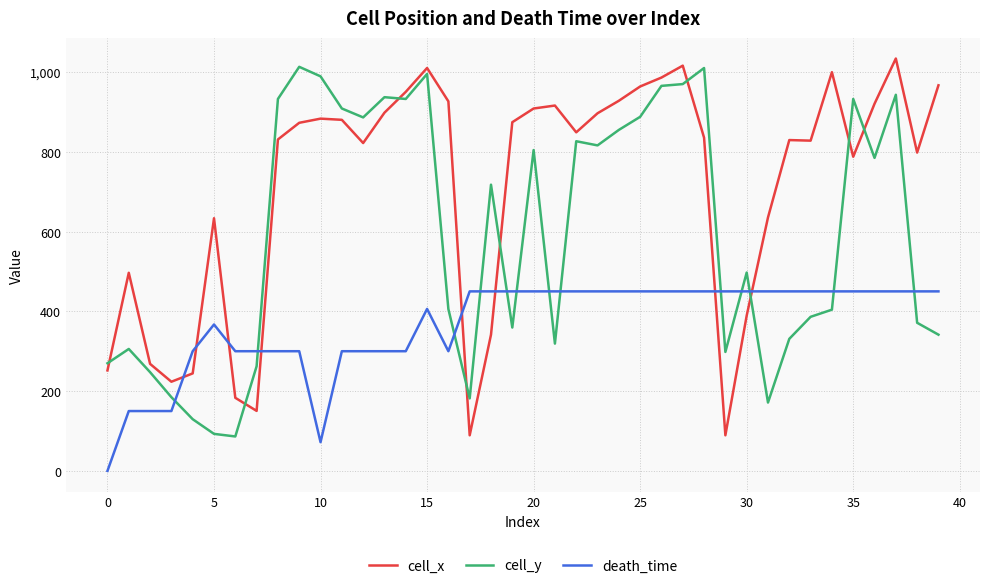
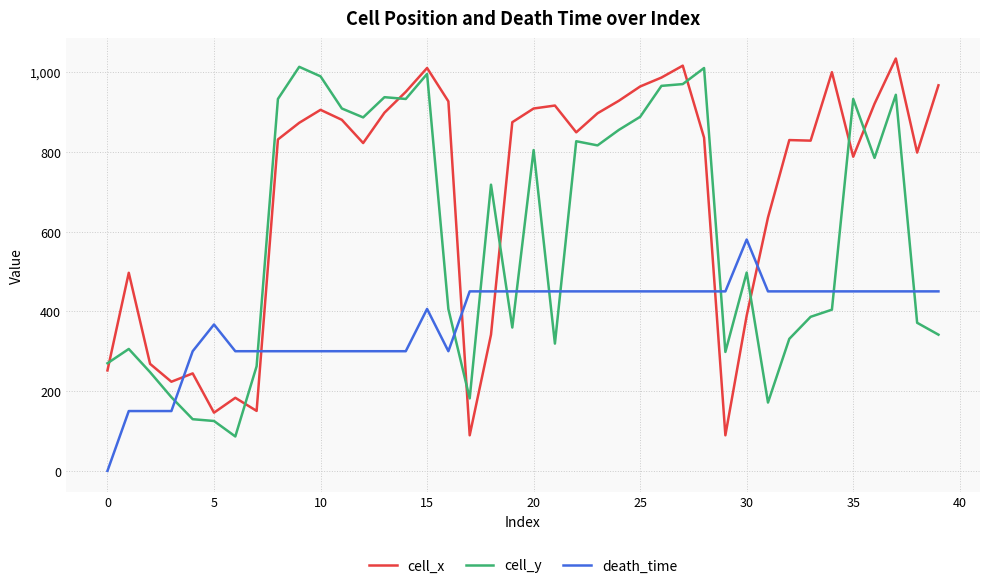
cell_x, 5: 630 -> 150
cell_y, 5: 90 -> 130
cell_x, 10: 880 -> 910
death_time, 10: 70 -> 300
death_time, 30: 450 -> 580
